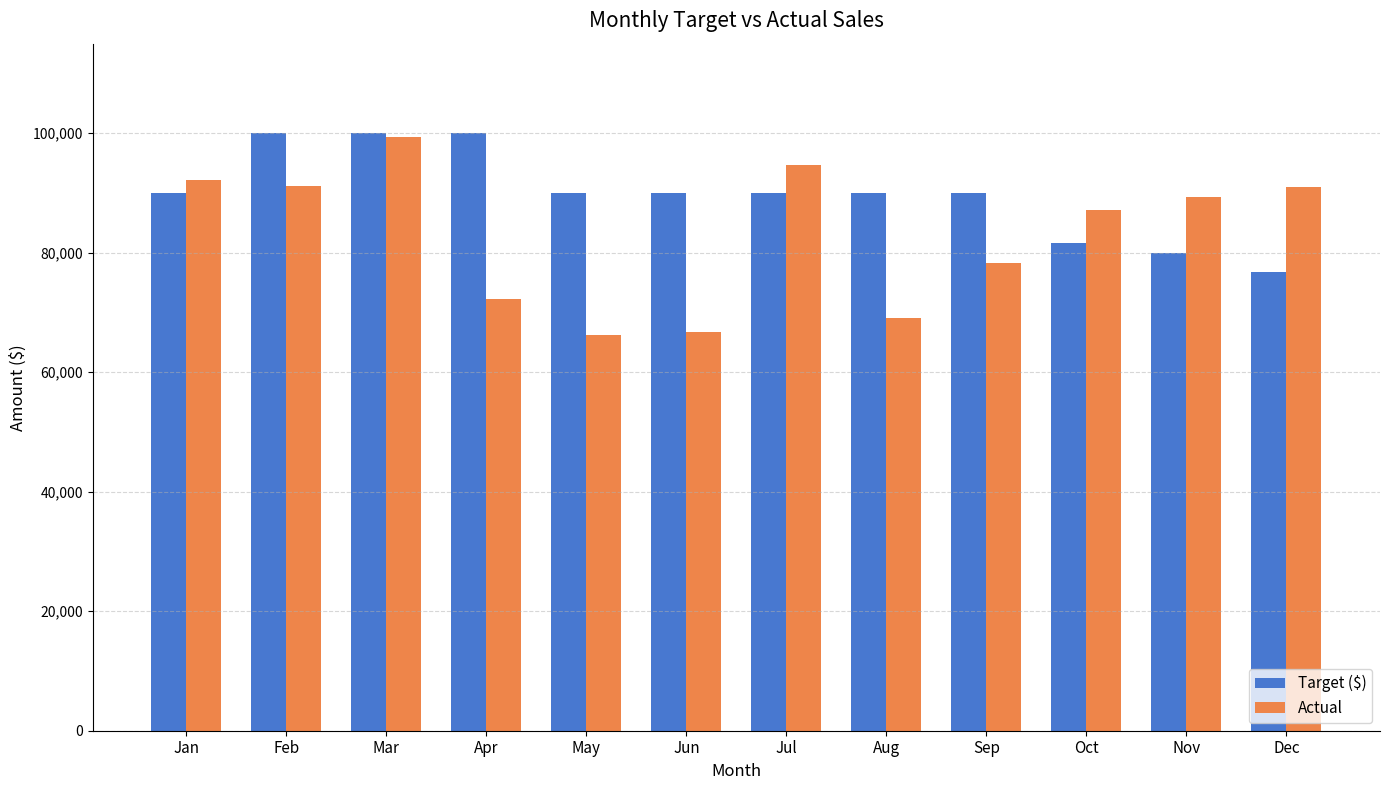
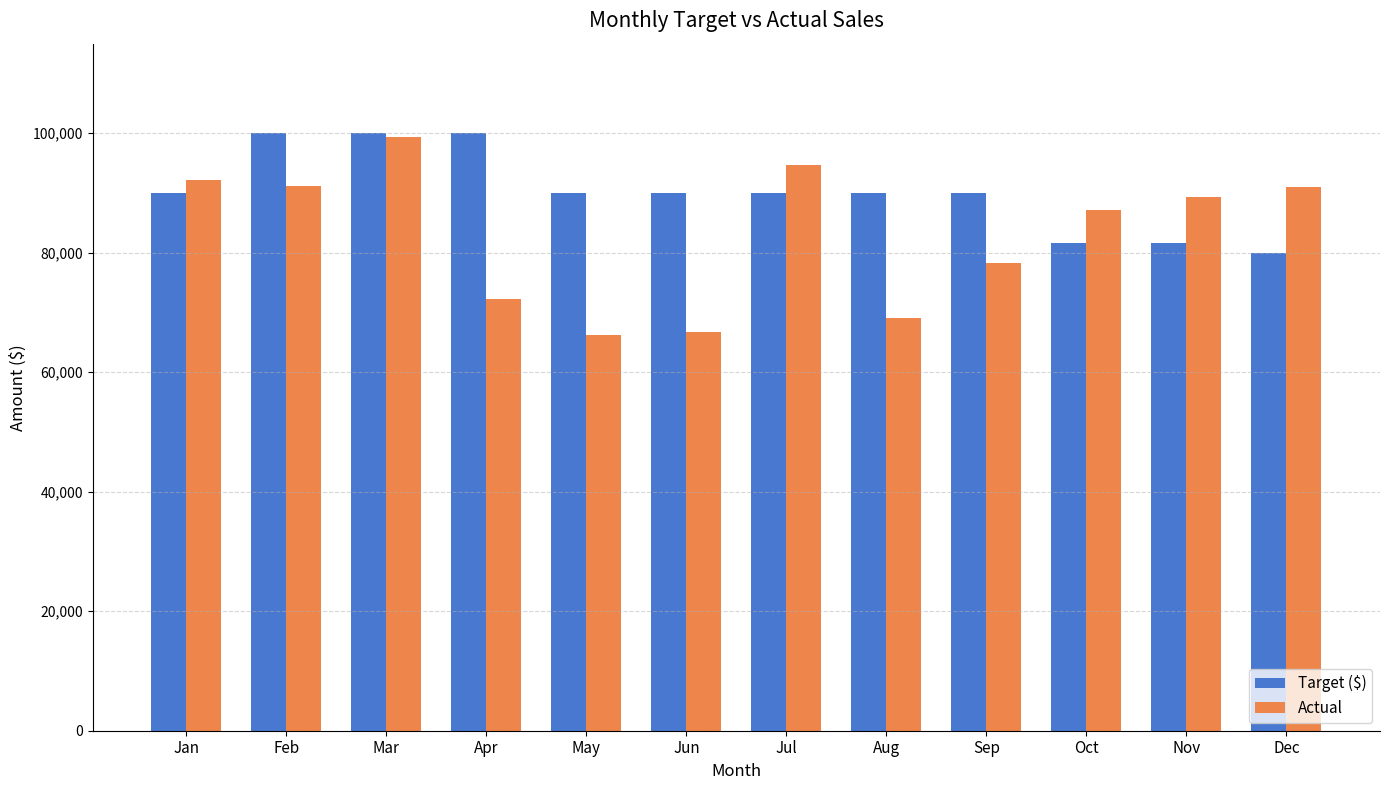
Target ($), Nov: 80,000 -> 82,000
Target ($), Dec: 77,000 -> 80,000
